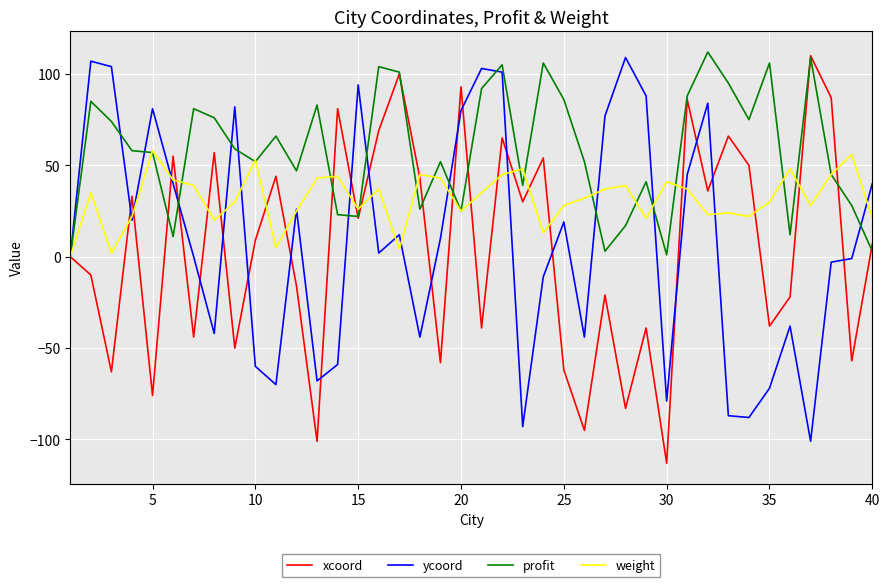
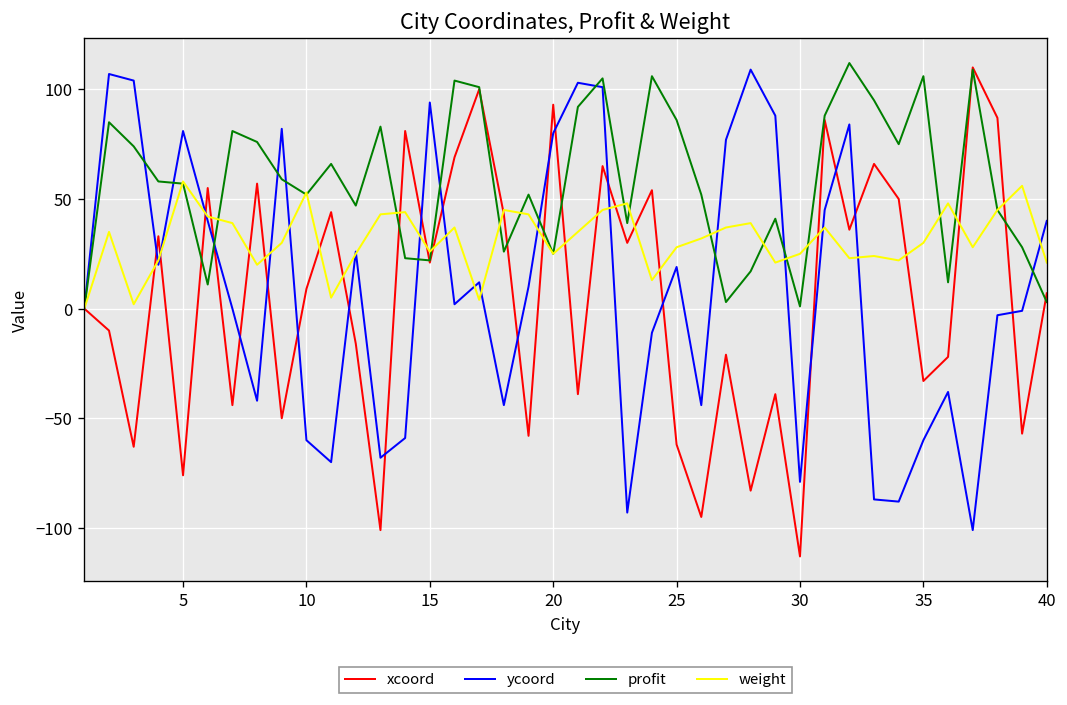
weight, 30: 41 -> 25
xcoord, 35: -38 -> -33
ycoord, 35: -72 -> -60
